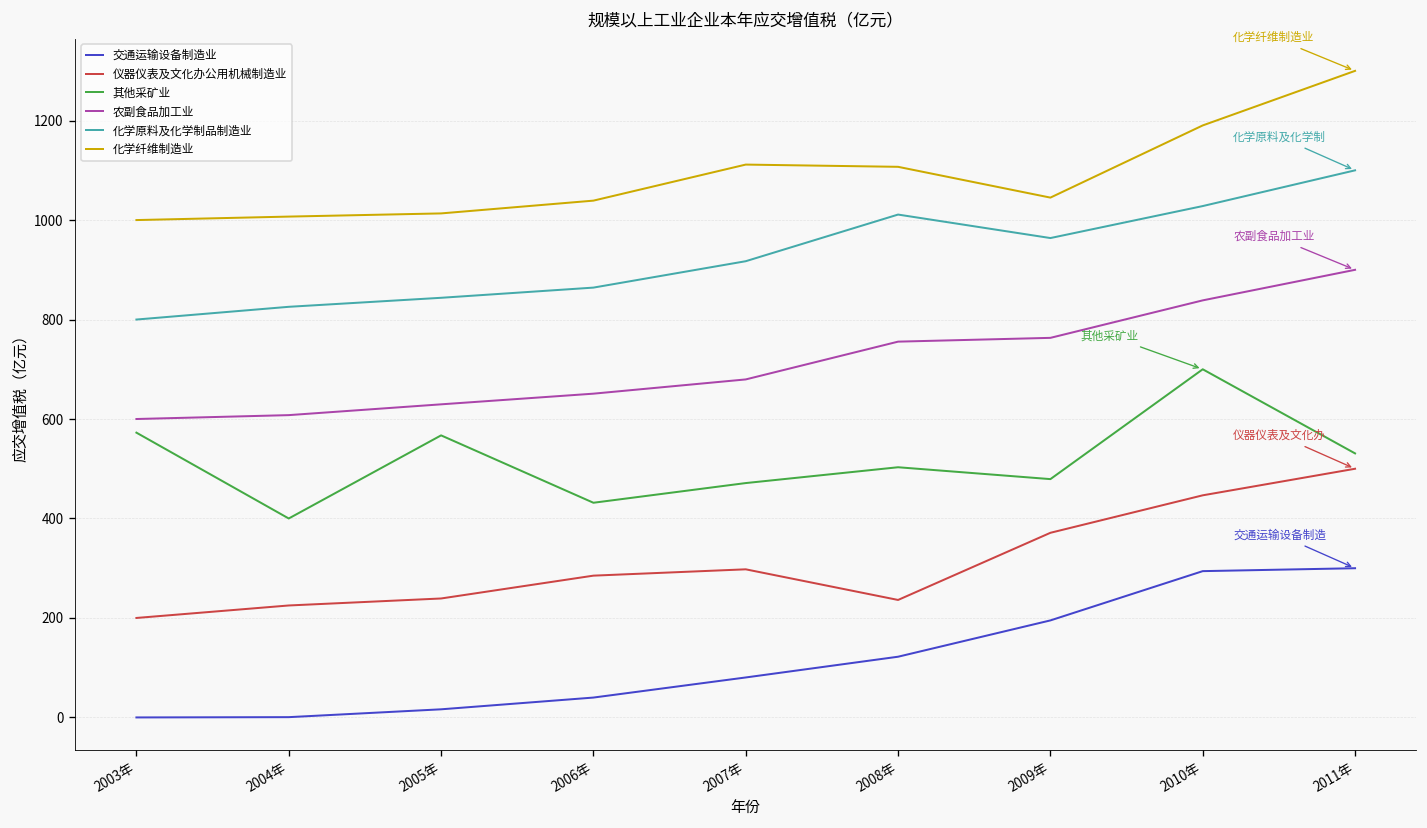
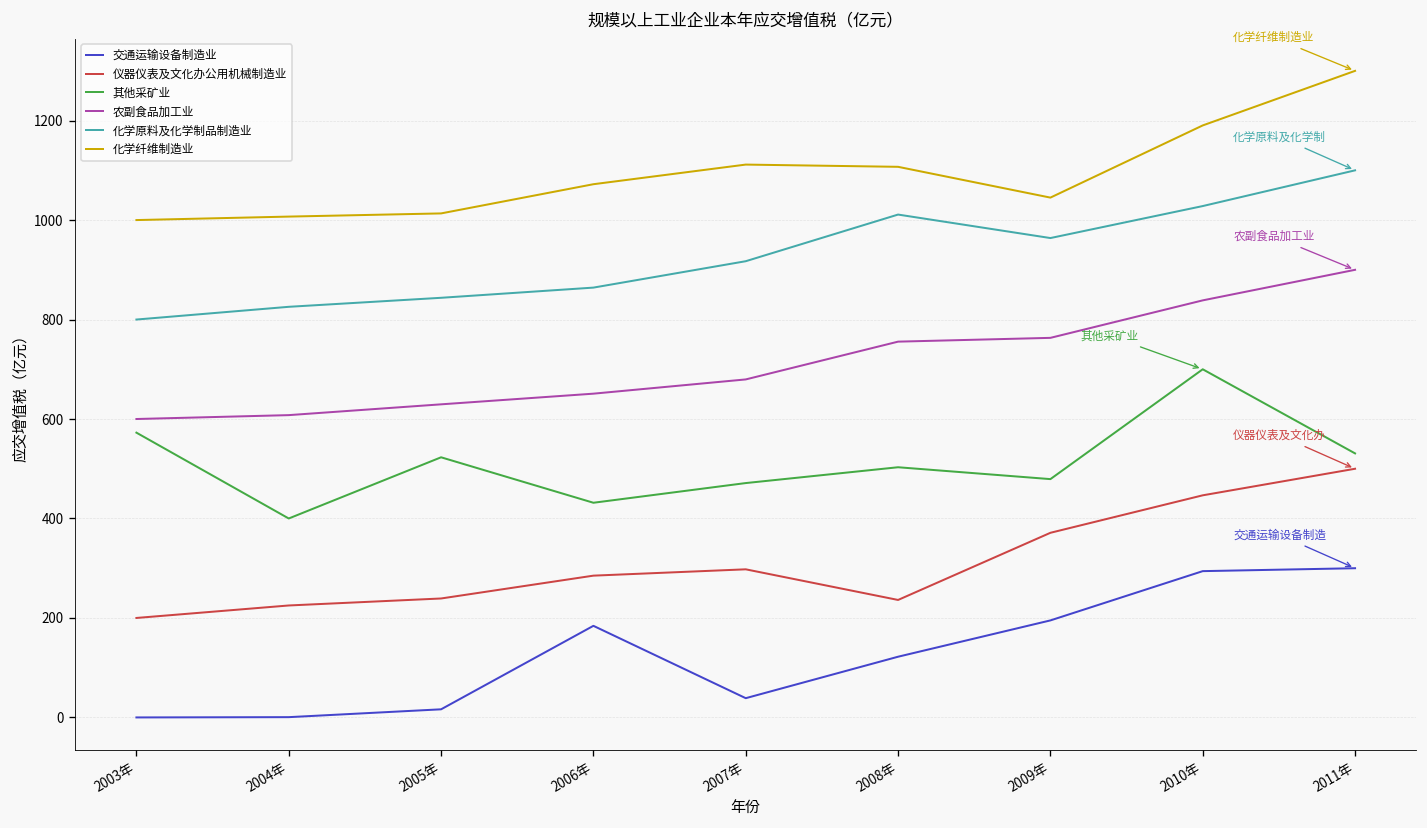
其他采矿业, 2005年: 570 -> 520
交通运输设备制造业, 2006年: 40 -> 180
化学纤维制造业, 2006年: 1040 -> 1070
交通运输设备制造业, 2007年: 80 -> 40
